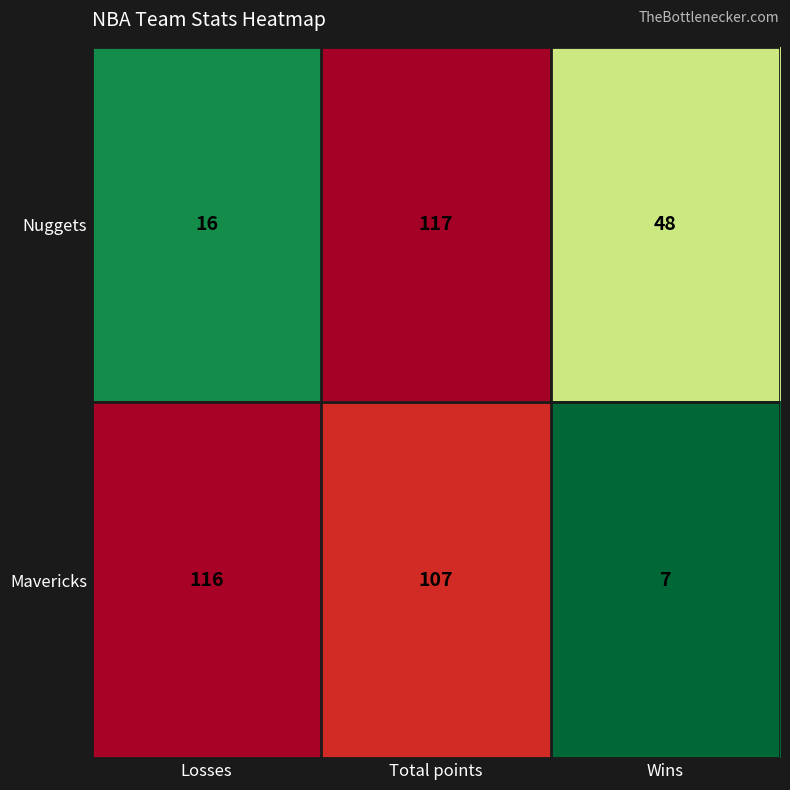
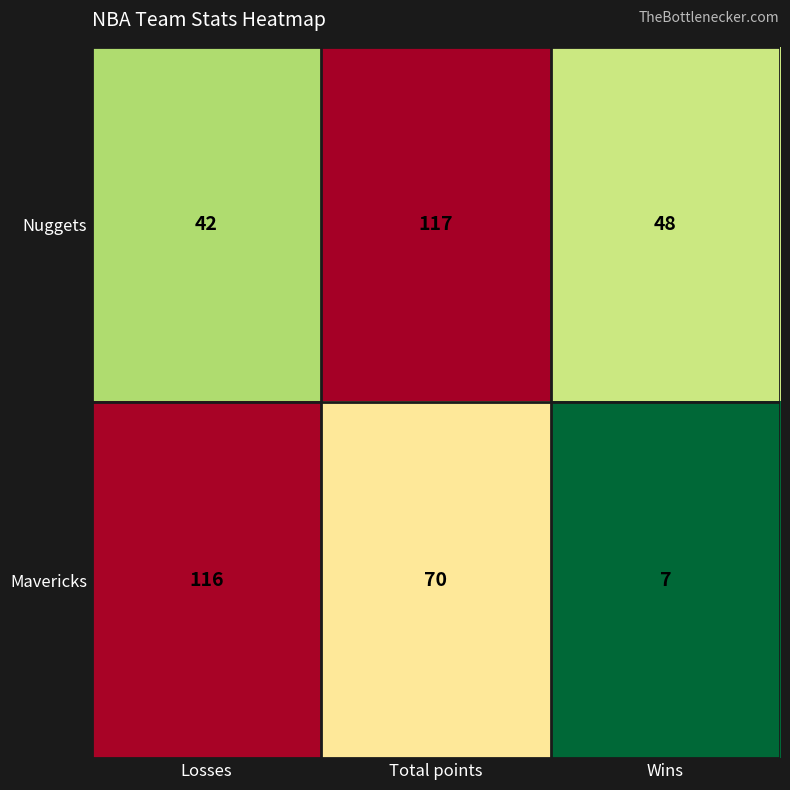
Nuggets, Losses: 16 -> 42
Mavericks, Total points: 107 -> 70
